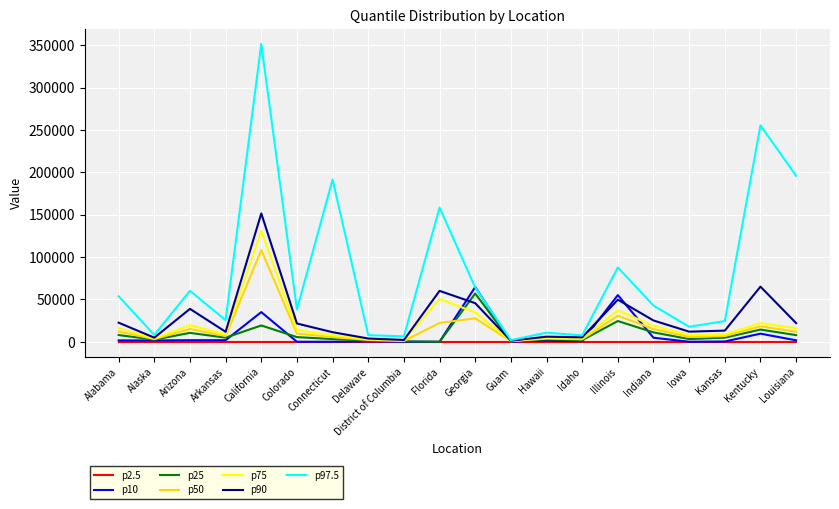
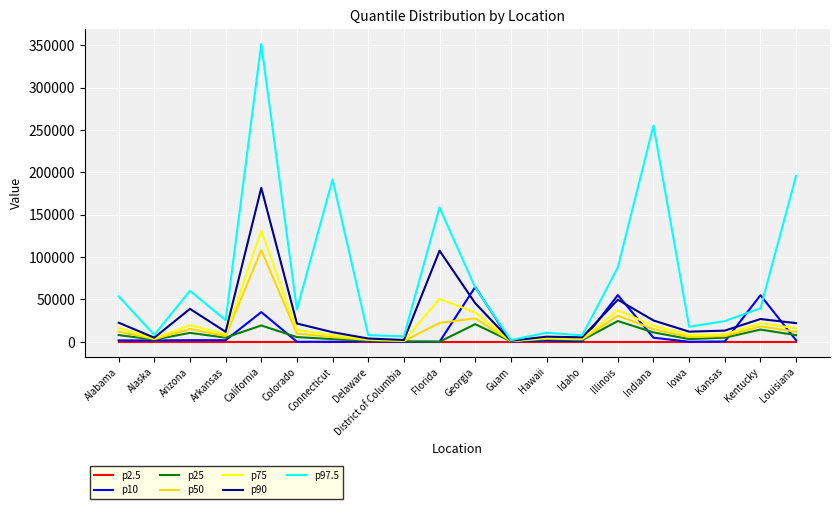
p90, California: 150000 -> 180000
p90, Florida: 60000 -> 110000
p25, Georgia: 60000 -> 20000
p97.5, Indiana: 40000 -> 260000
p10, Kentucky: 10000 -> 50000
p90, Kentucky: 70000 -> 30000
p97.5, Kentucky: 260000 -> 40000
